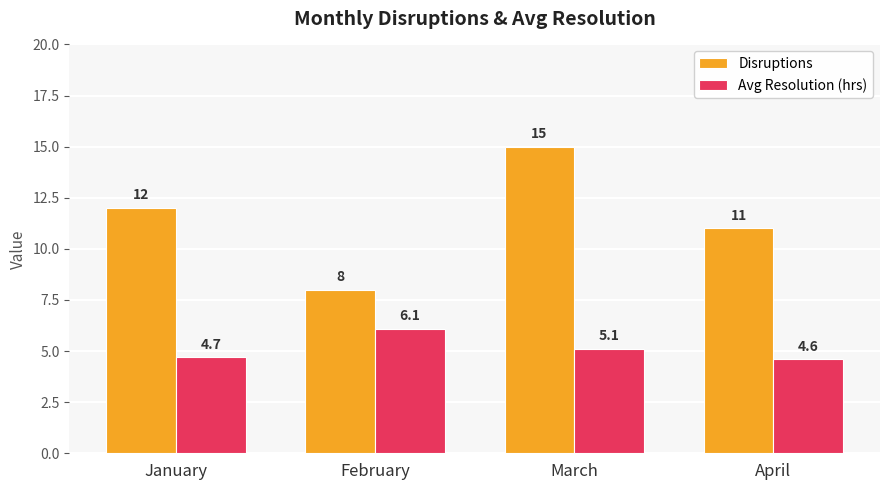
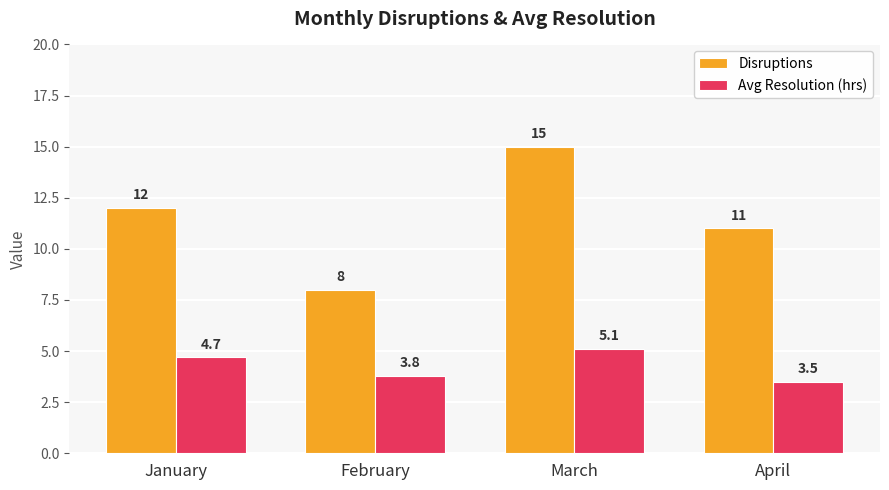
Avg Resolution (hrs), February: 6.1 -> 3.8
Avg Resolution (hrs), April: 4.6 -> 3.5
